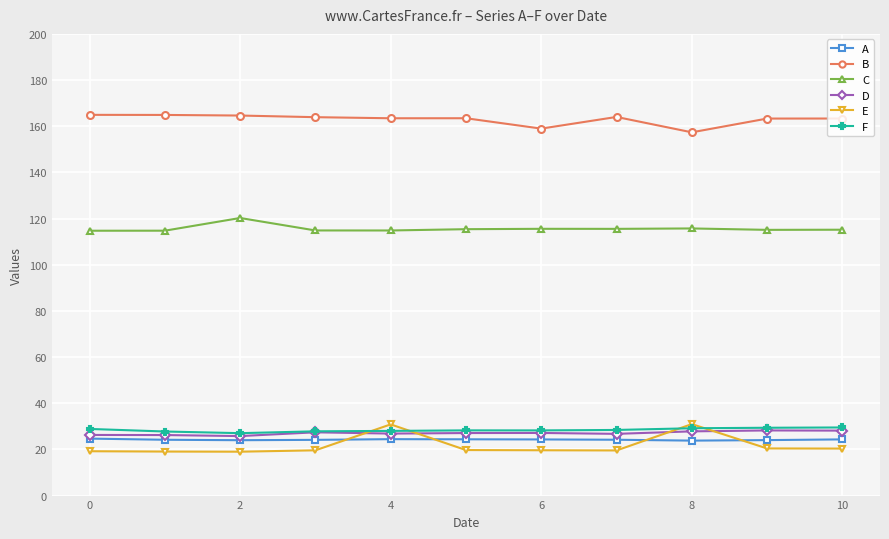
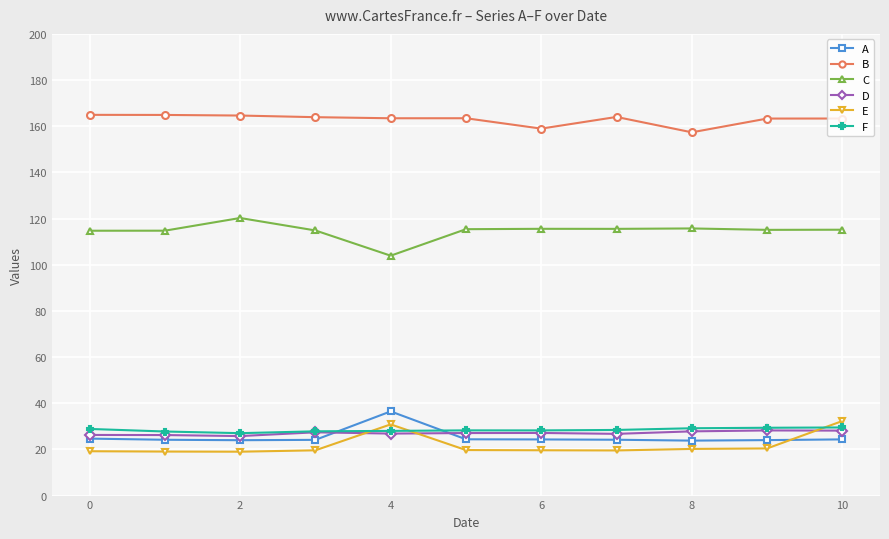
A, 4: 24 -> 36
C, 4: 115 -> 104
E, 8: 31 -> 20
E, 10: 20 -> 32
